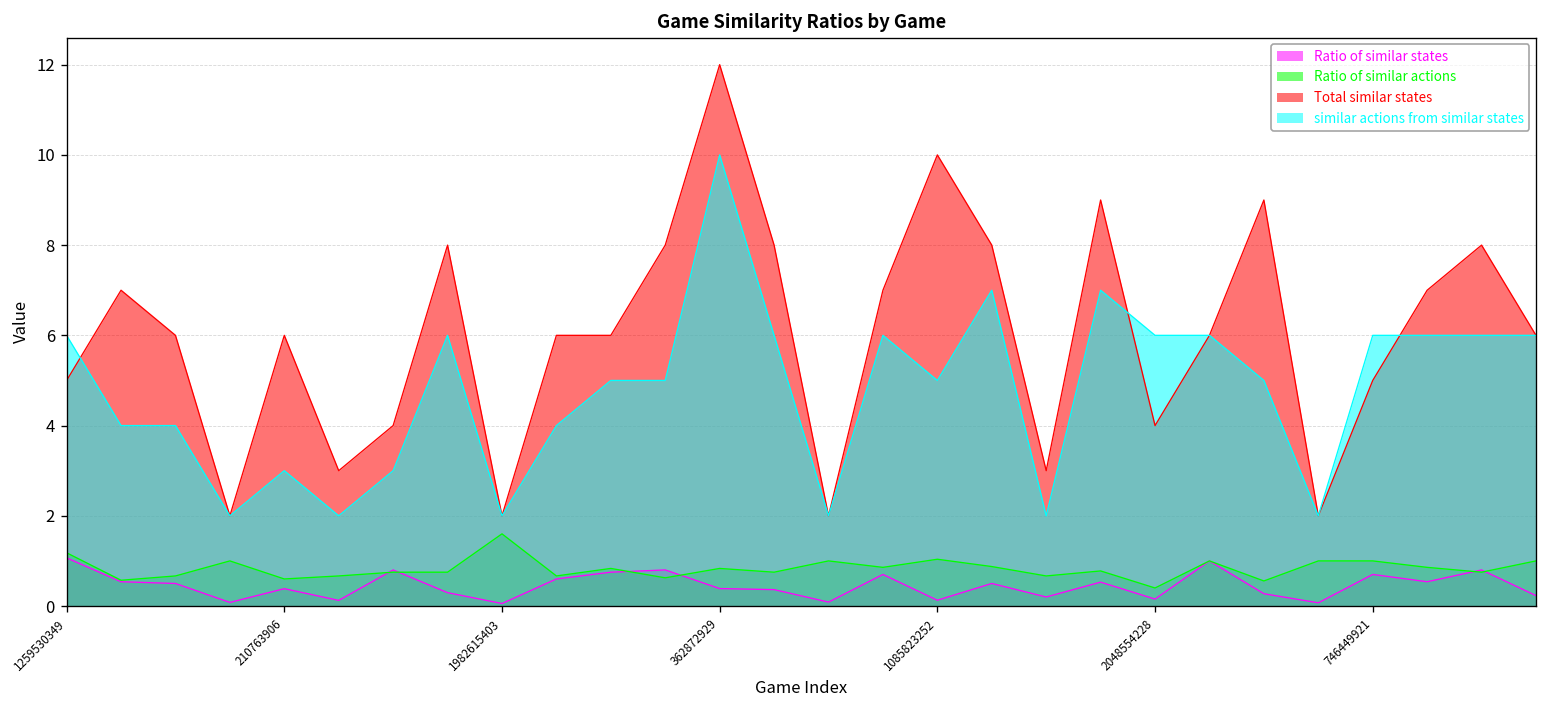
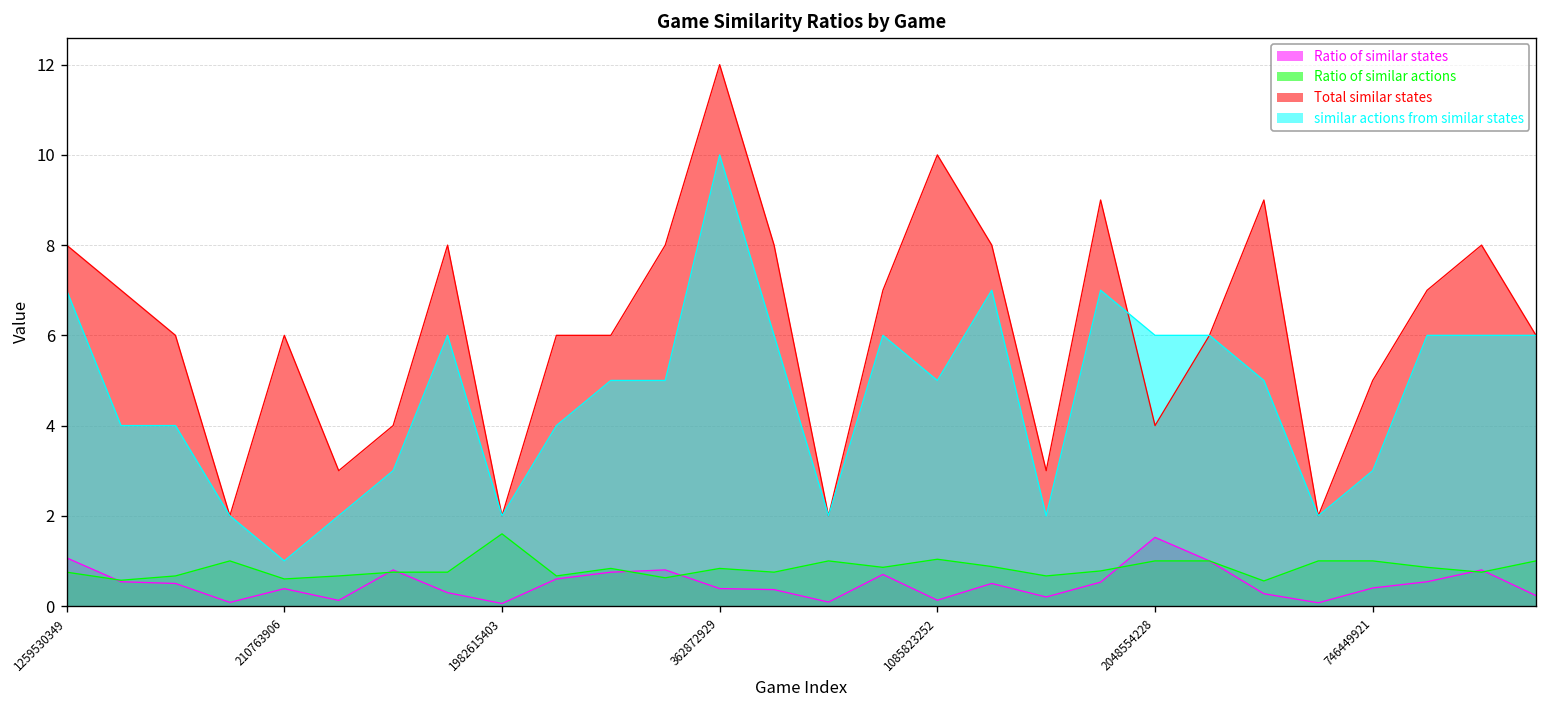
Ratio of similar actions, 1259530349: 1.2 -> 0.8
Total similar states, 1259530349: 5 -> 8
similar actions from similar states, 1259530349: 6 -> 7
similar actions from similar states, 210763906: 3 -> 1
Ratio of similar states, 2048554228: 0.2 -> 1.5
Ratio of similar actions, 2048554228: 0.4 -> 1.0
Ratio of similar states, 746449921: 0.7 -> 0.4
similar actions from similar states, 746449921: 6 -> 3
